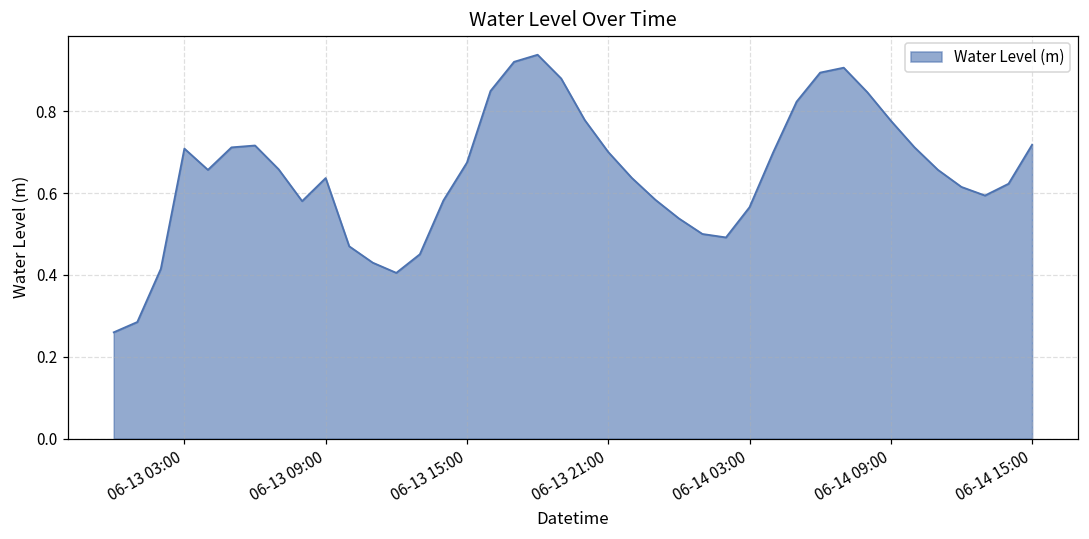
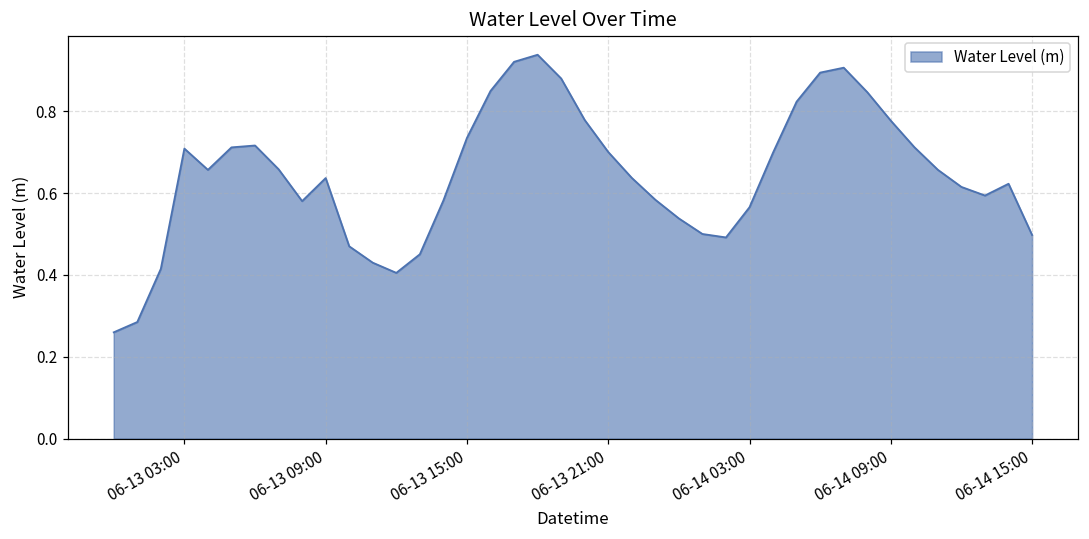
06-13 15:00: 0.67 -> 0.73
06-14 15:00: 0.72 -> 0.50
